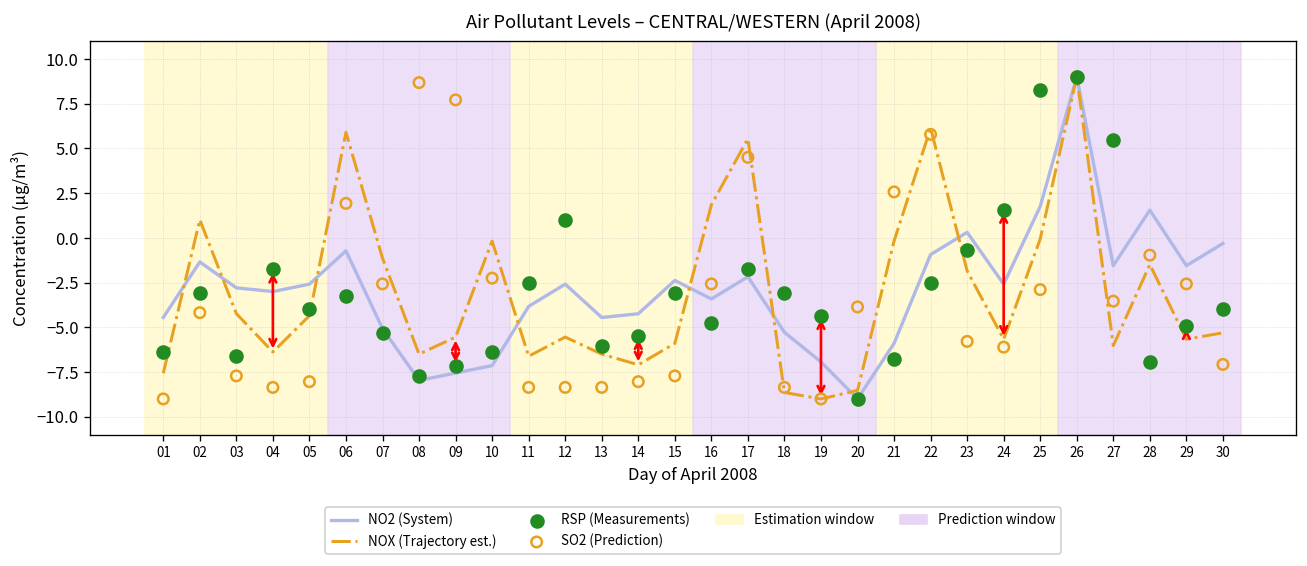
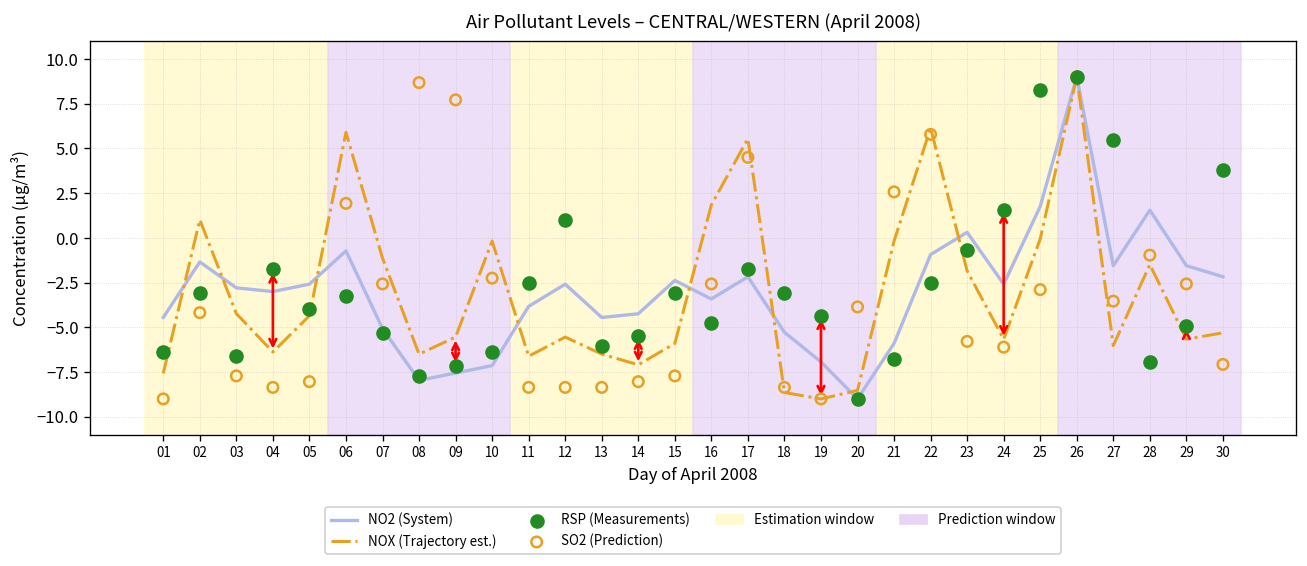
NO2 (System), 30: -0.3 -> -2.2
RSP (Measurements), 30: -4.0 -> 3.8
